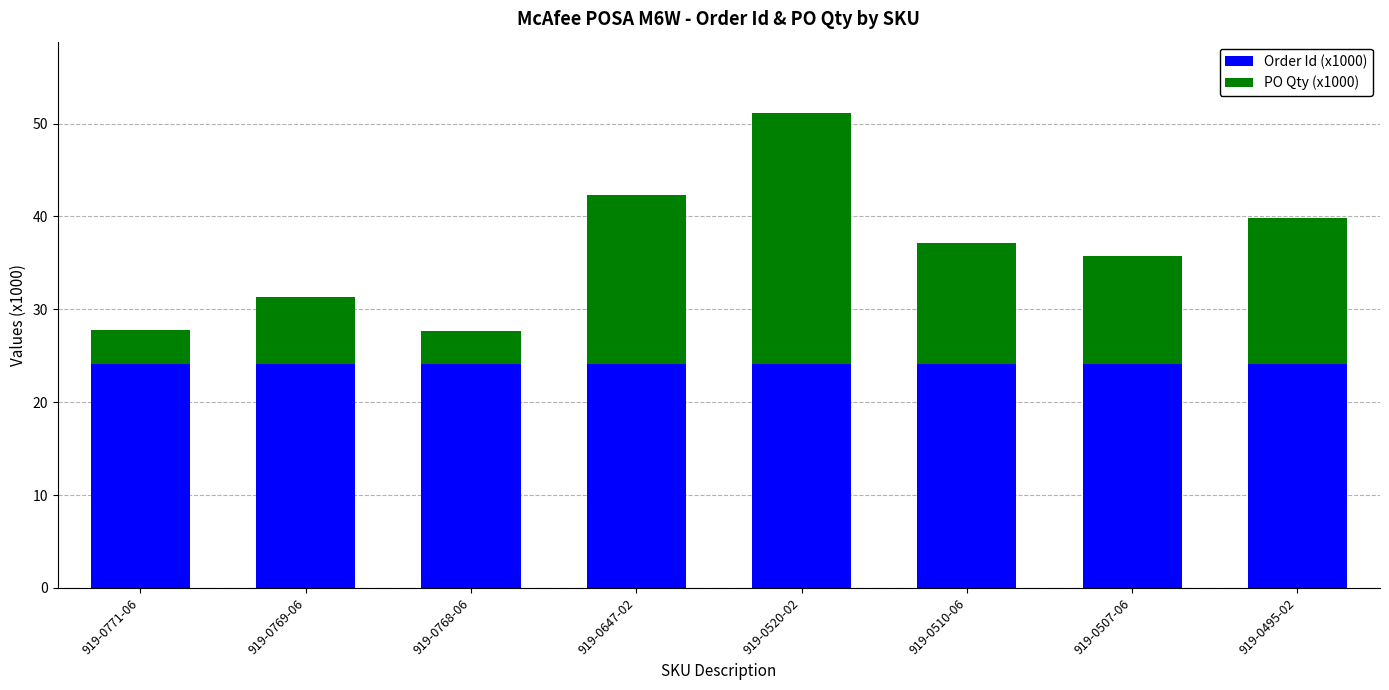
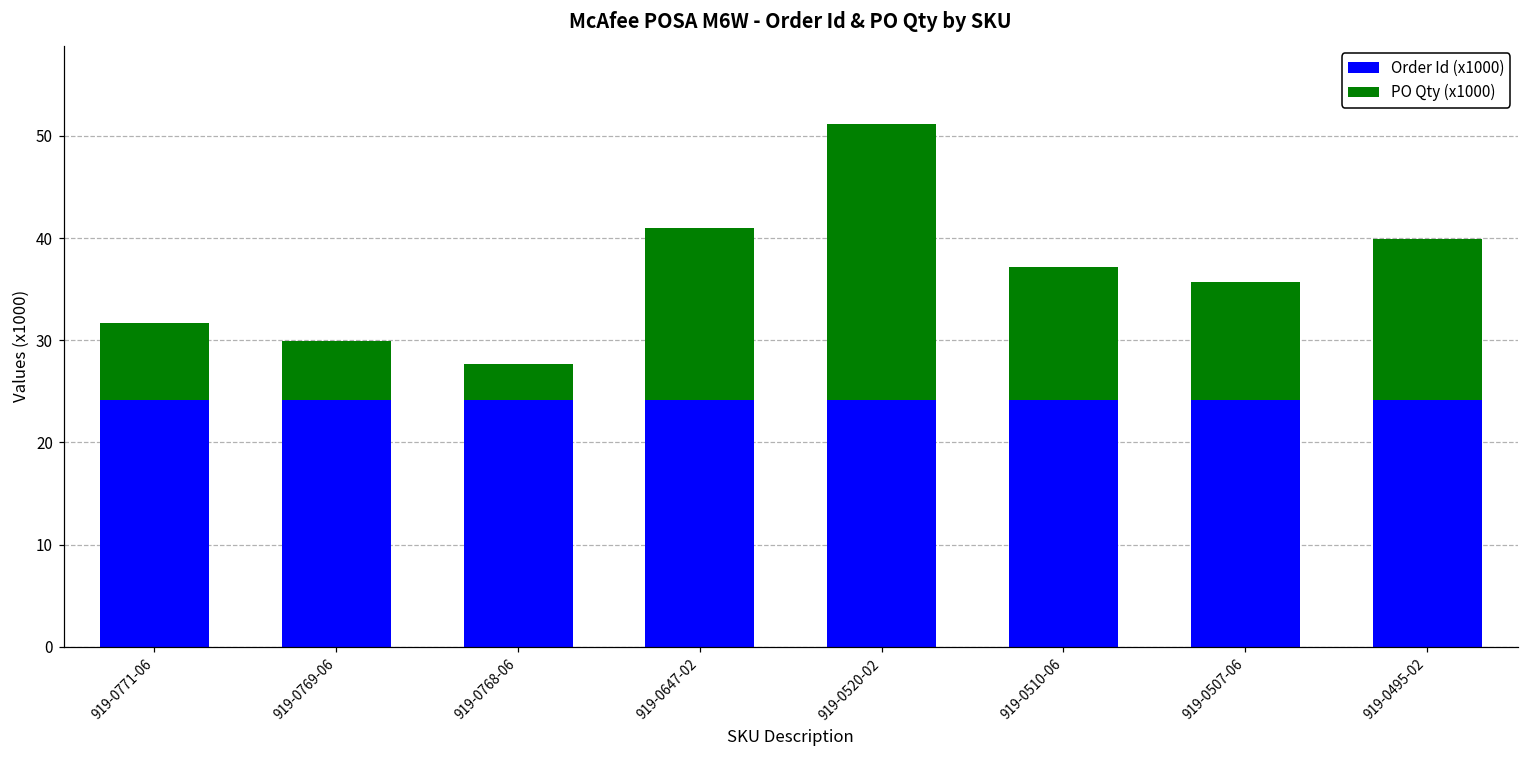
PO Qty (x1000), 919-0771-06: 4 -> 8
PO Qty (x1000), 919-0769-06: 7 -> 6
PO Qty (x1000), 919-0647-02: 18 -> 17
